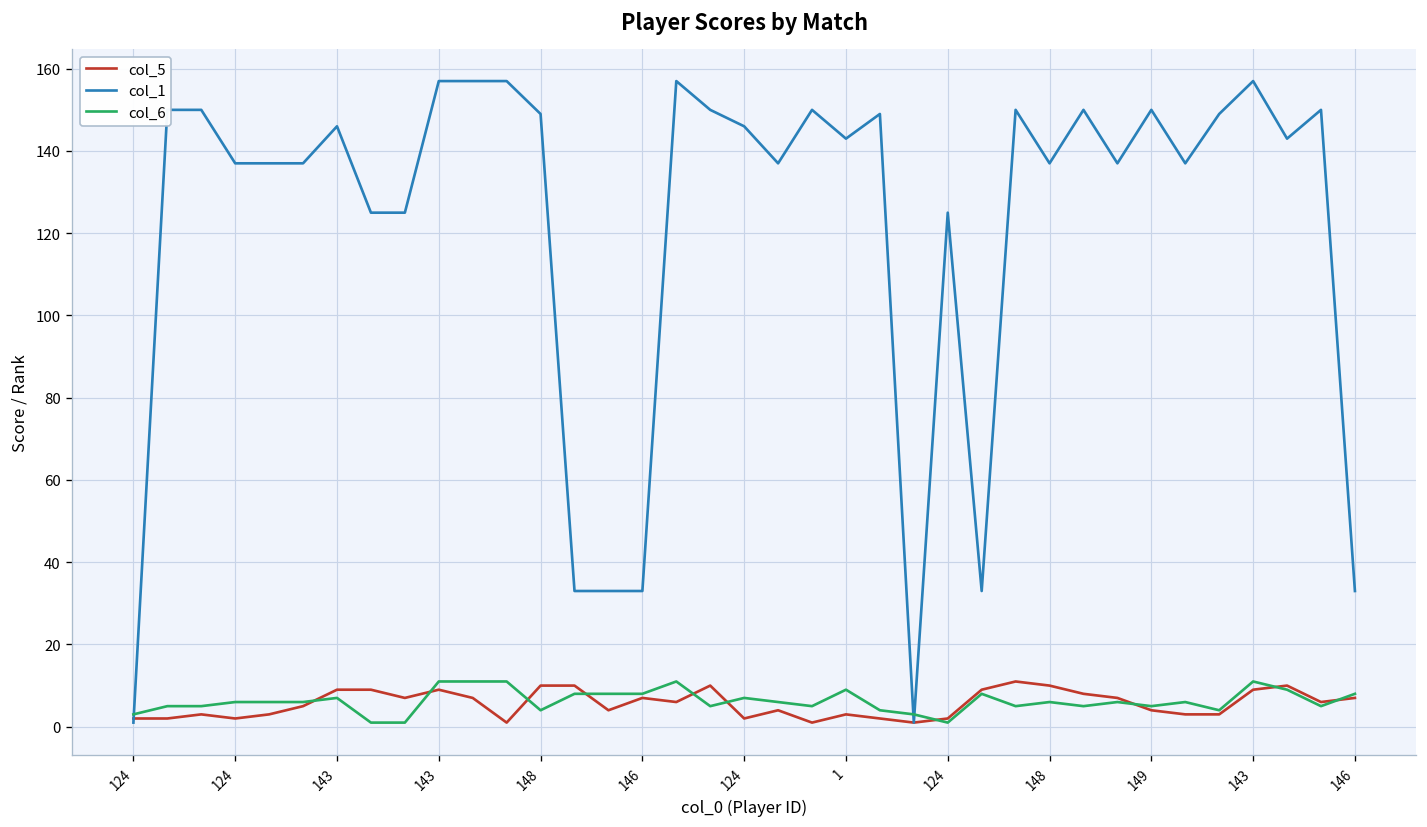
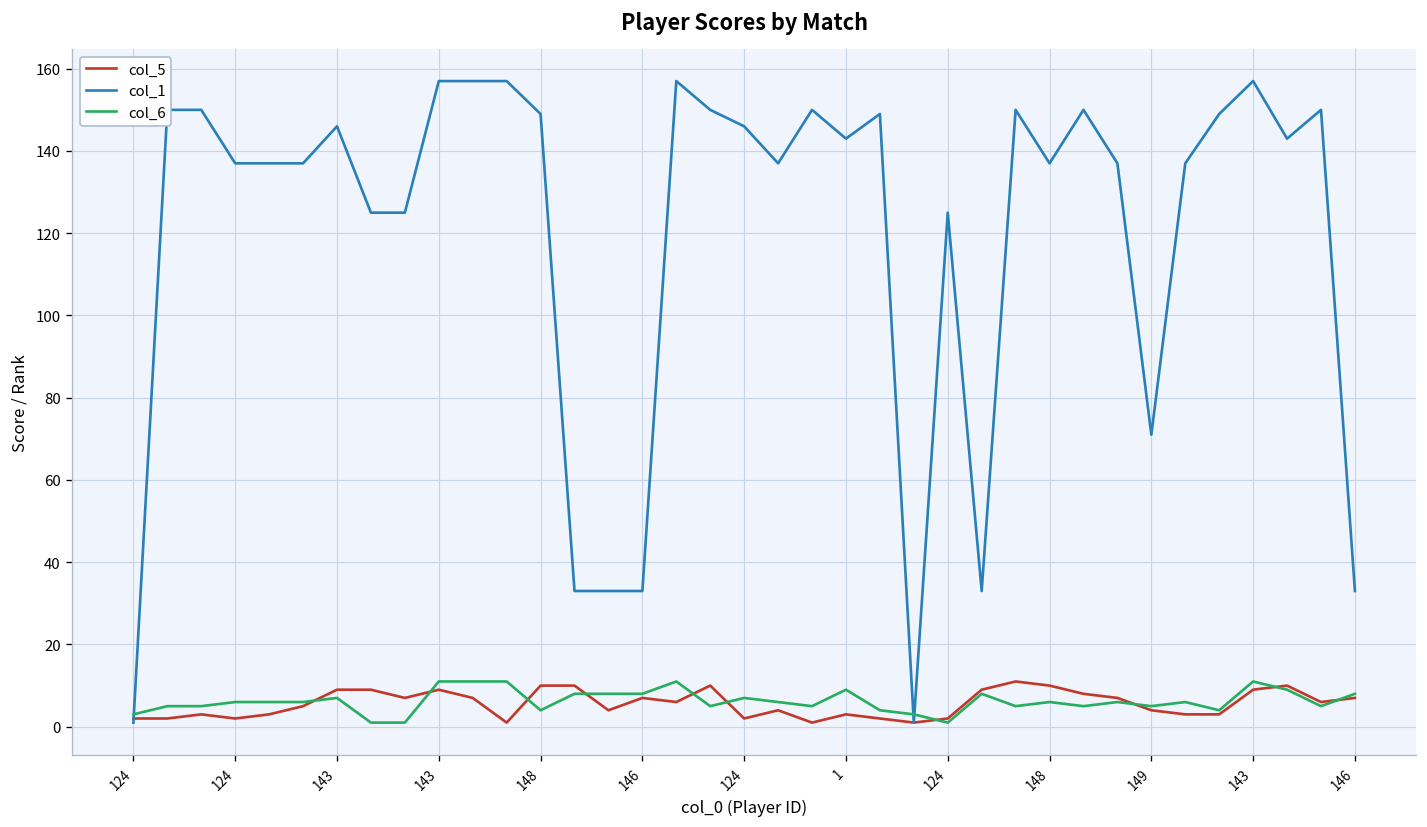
col_1, 149: 150 -> 71
